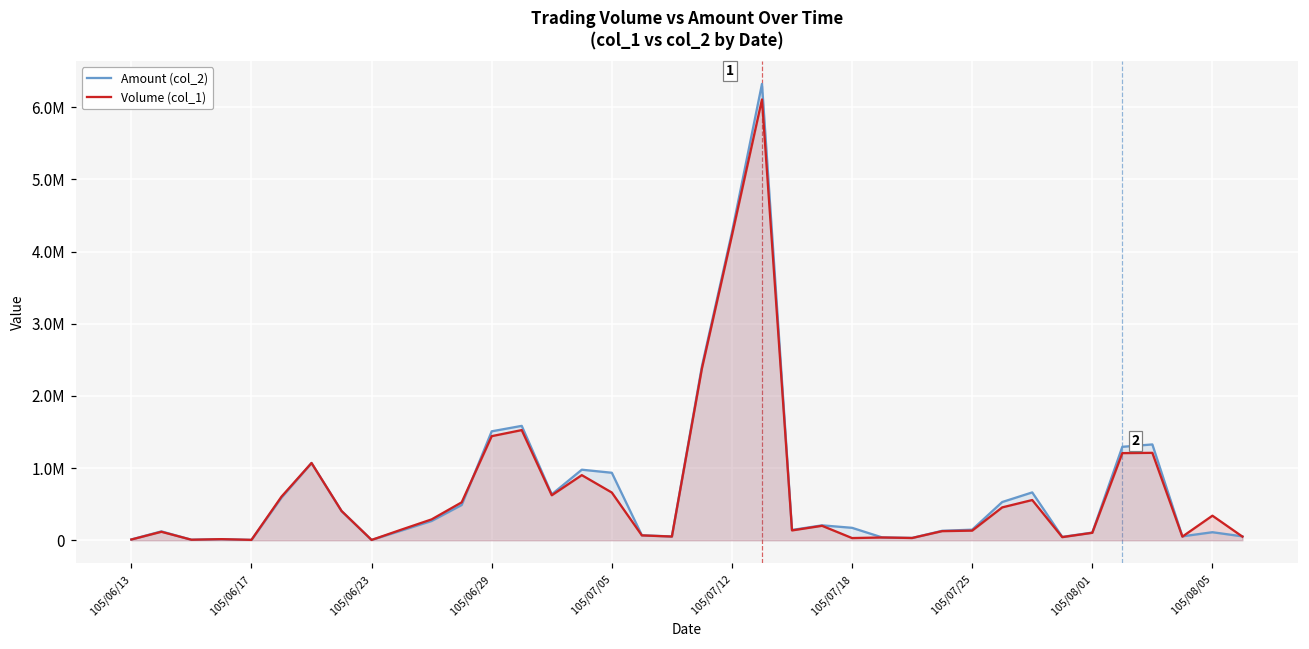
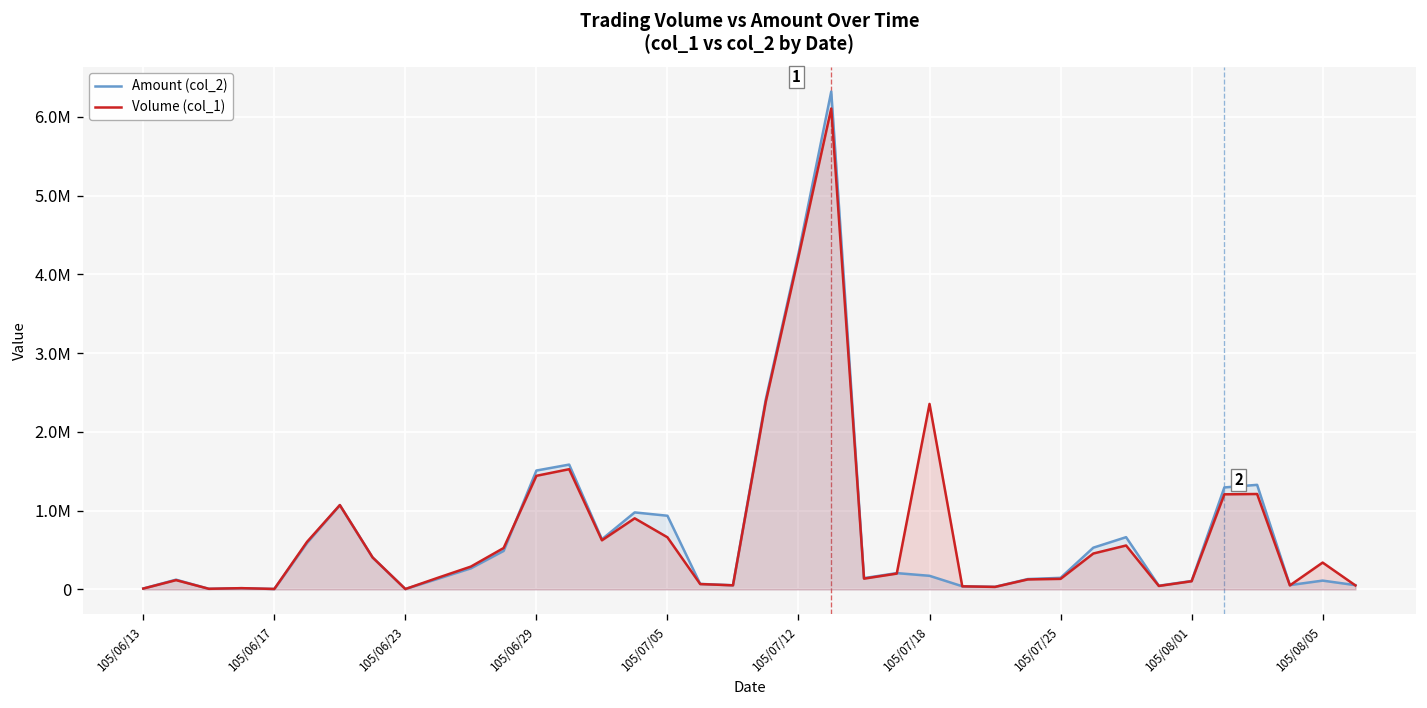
Volume (col_1), 105/07/18: 0 -> 2400000
